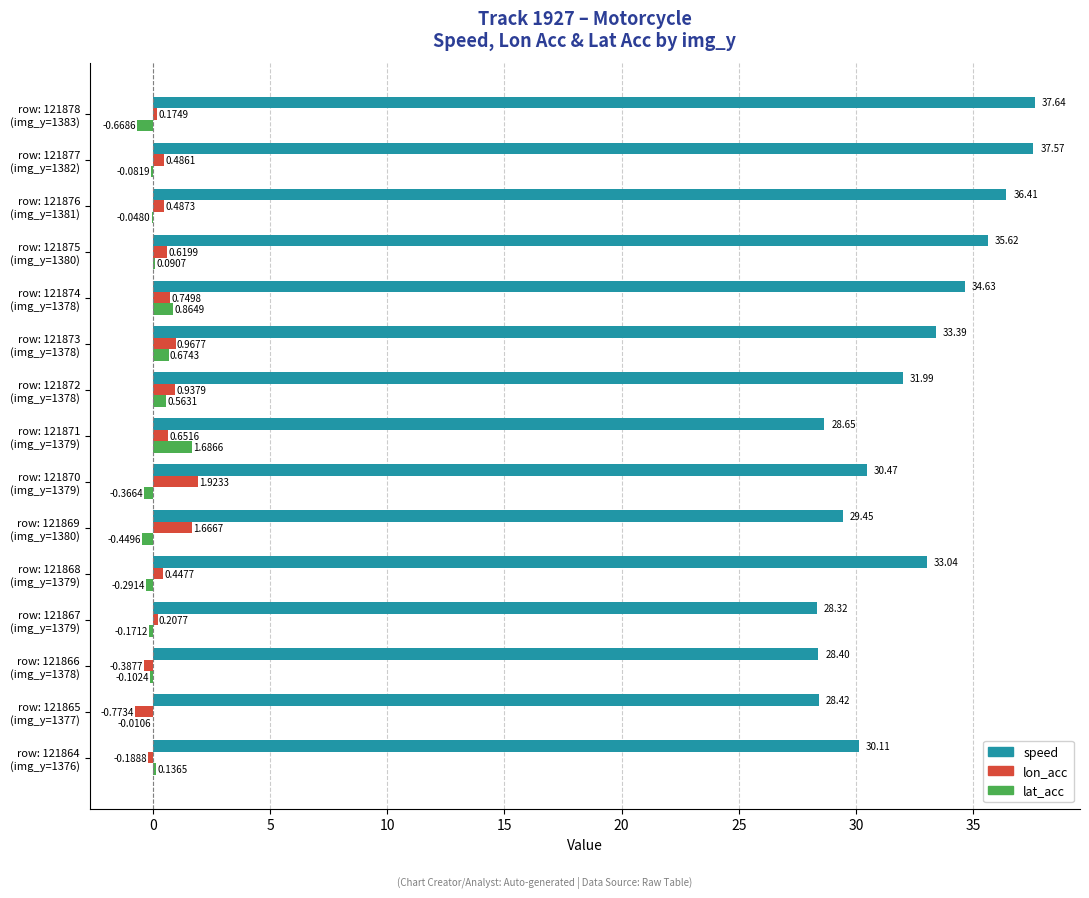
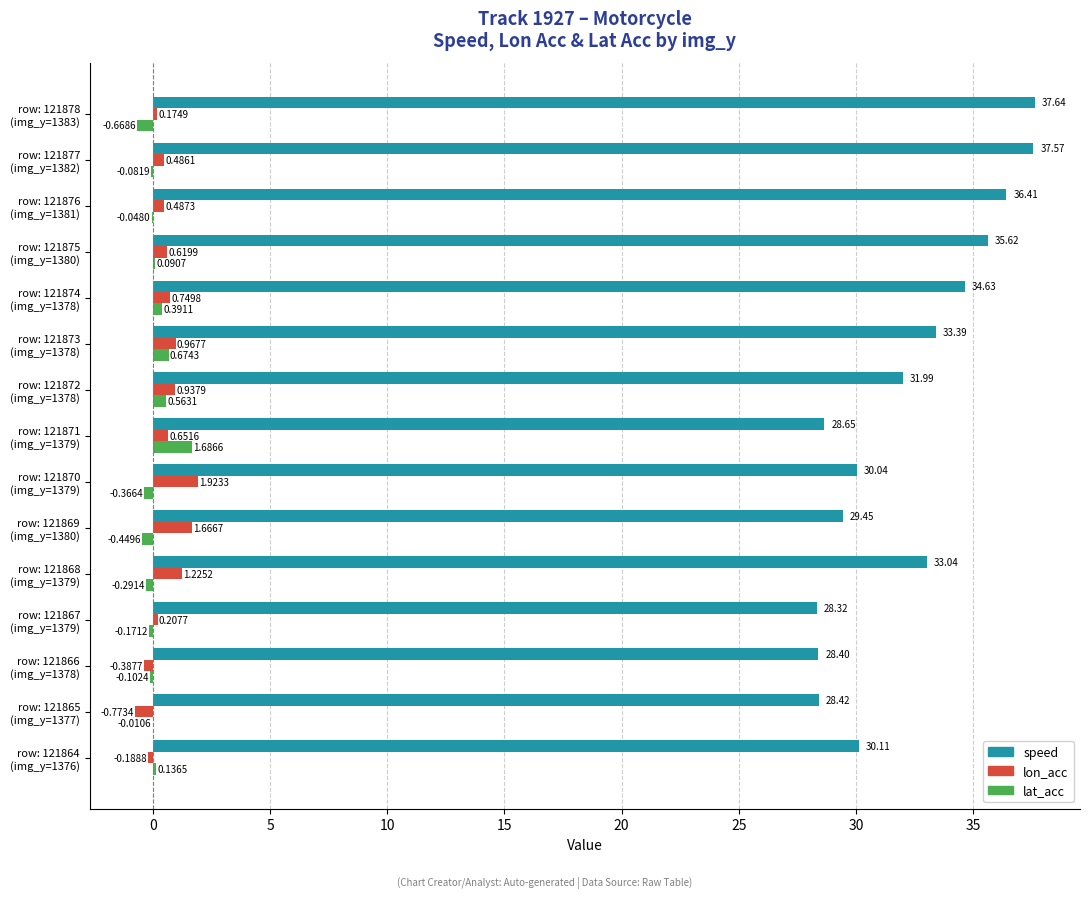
lat_acc, row: 121874 (img_y=1378): 0.8649 -> 0.3911
speed, row: 121870 (img_y=1379): 30.47 -> 30.04
lon_acc, row: 121868 (img_y=1379): 0.4477 -> 1.2252
